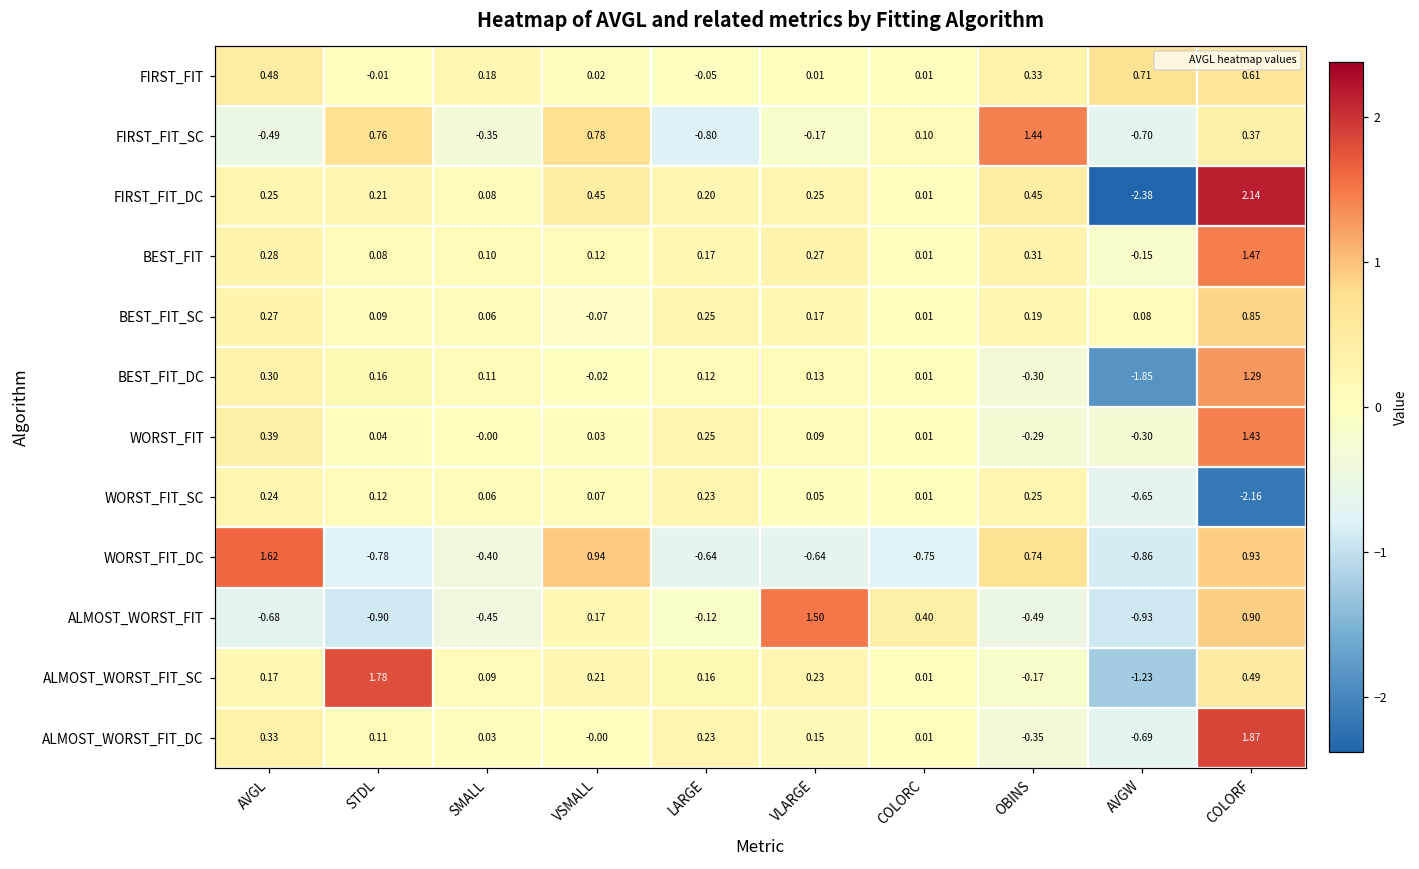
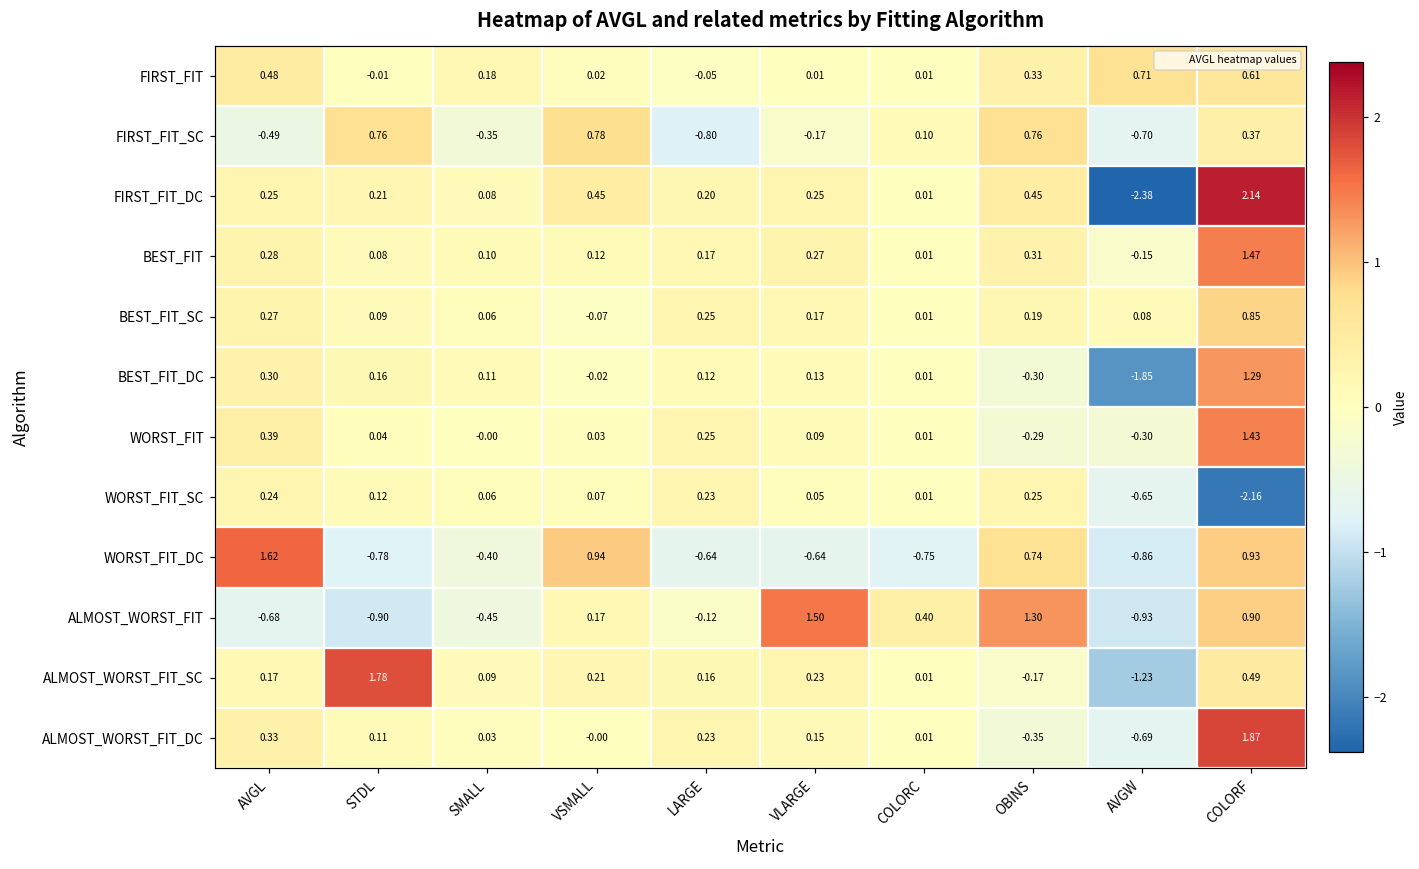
FIRST_FIT_SC, OBINS: 1.44 -> 0.76
ALMOST_WORST_FIT, OBINS: -0.49 -> 1.30
